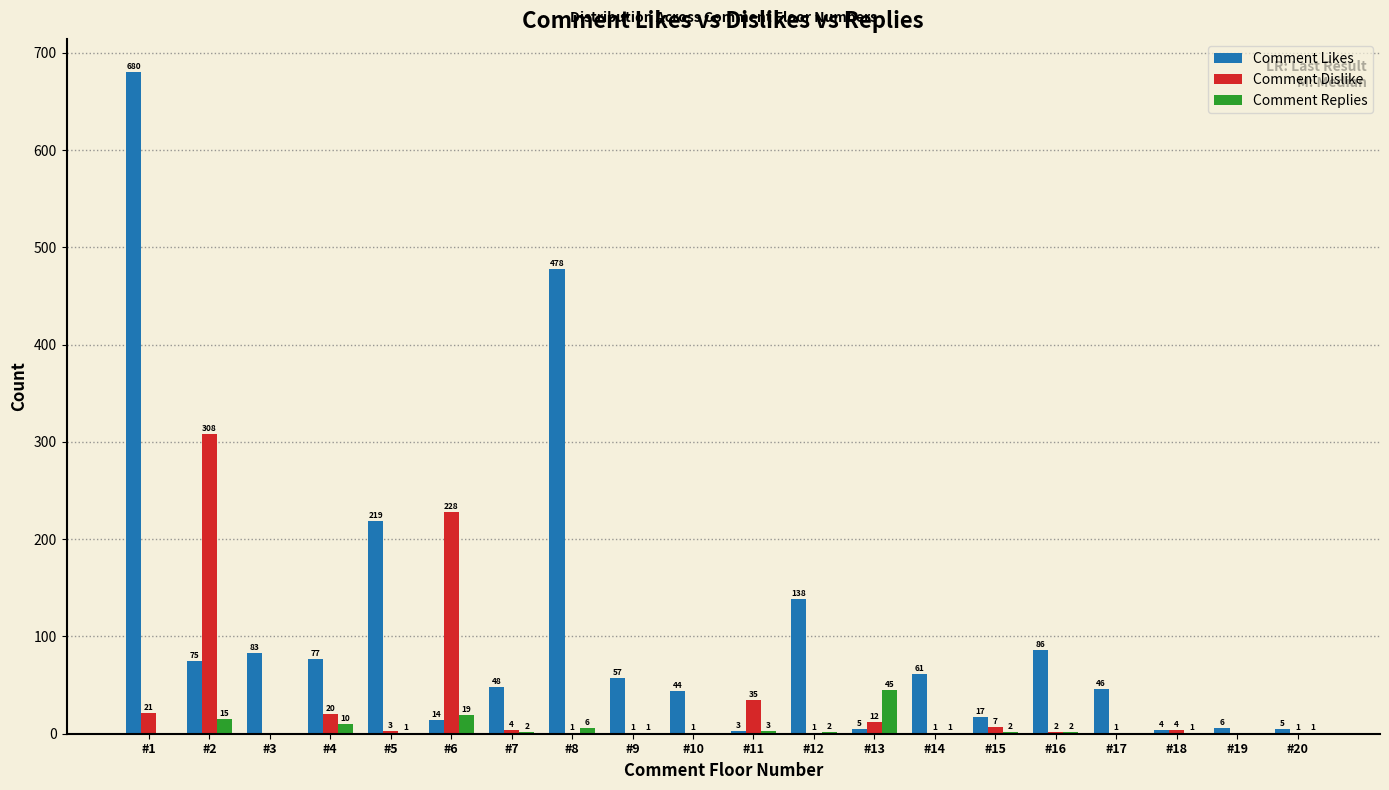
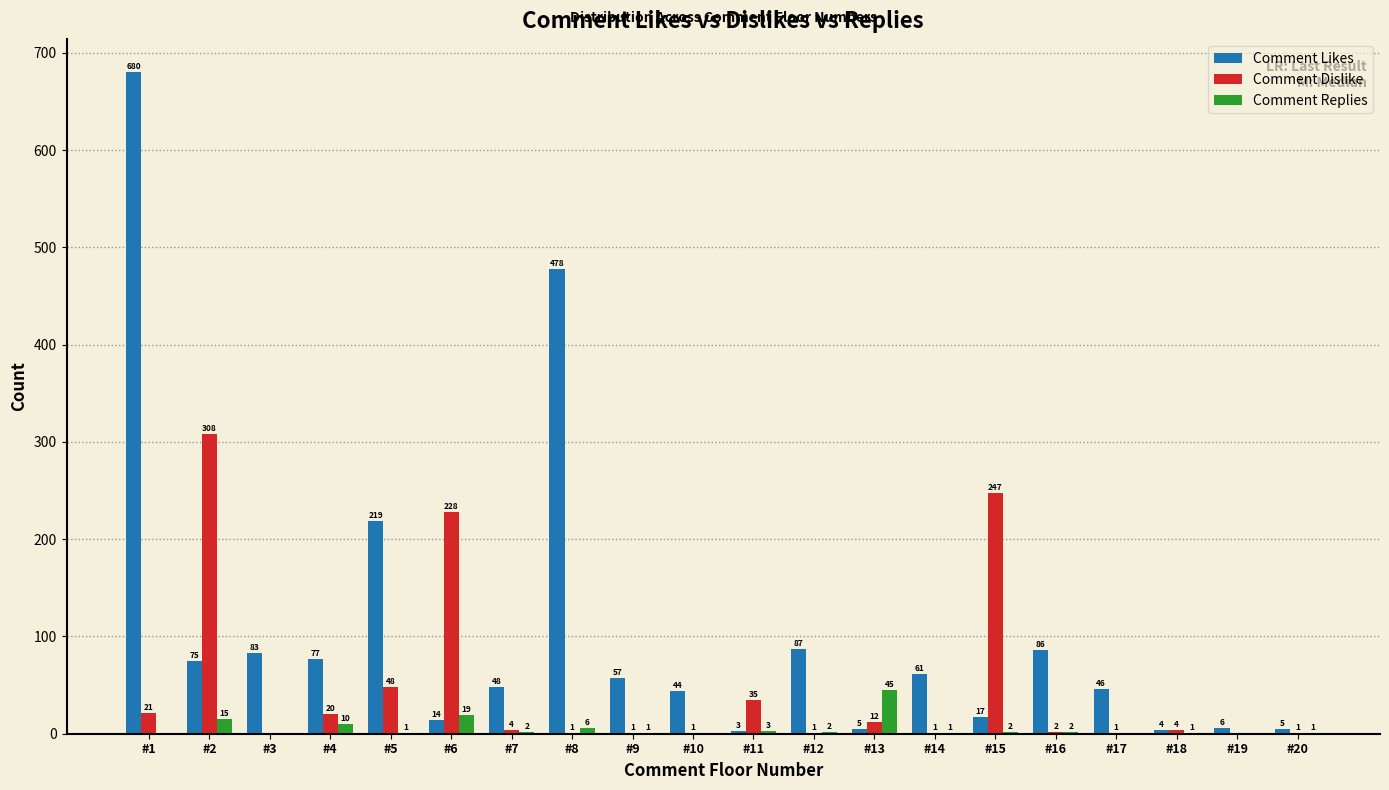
Comment Dislike, #5: 3 -> 48
Comment Likes, #12: 138 -> 87
Comment Dislike, #15: 7 -> 247
